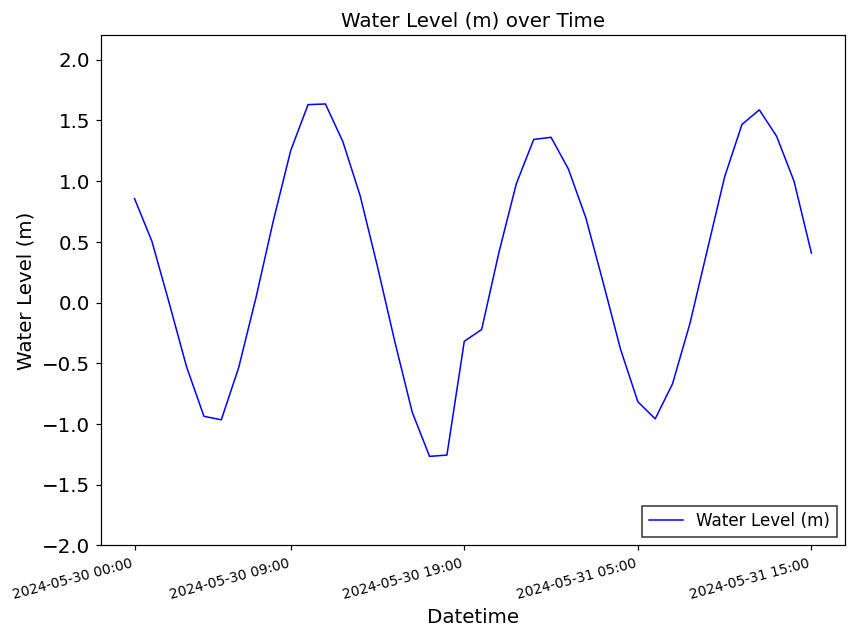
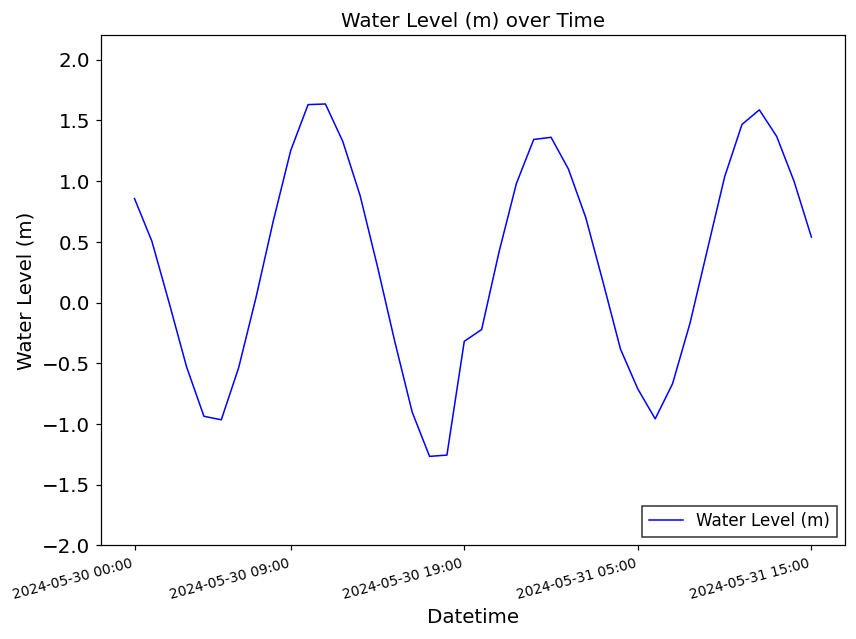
2024-05-31 05:00: -0.82 -> -0.71
2024-05-31 15:00: 0.41 -> 0.54
